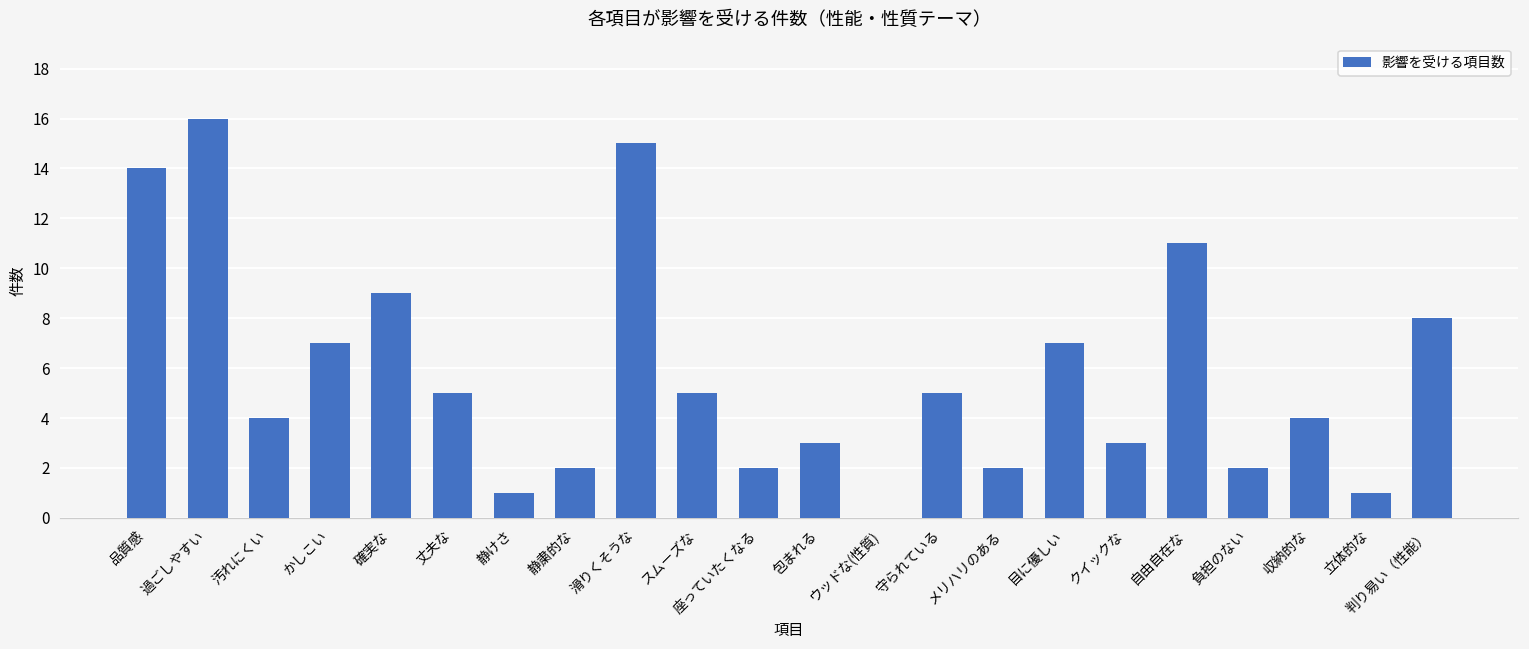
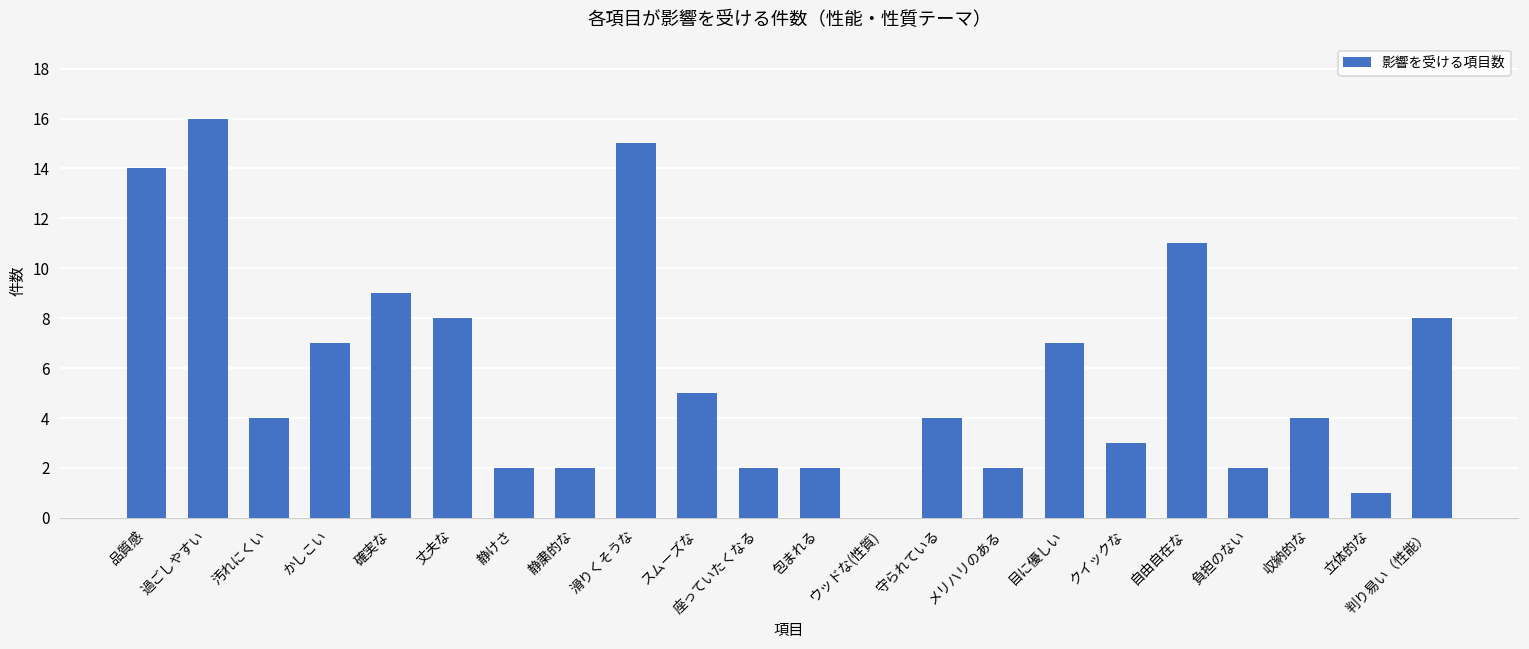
丈夫な: 5 -> 8
静けさ: 1 -> 2
包まれる: 3 -> 2
守られている: 5 -> 4
